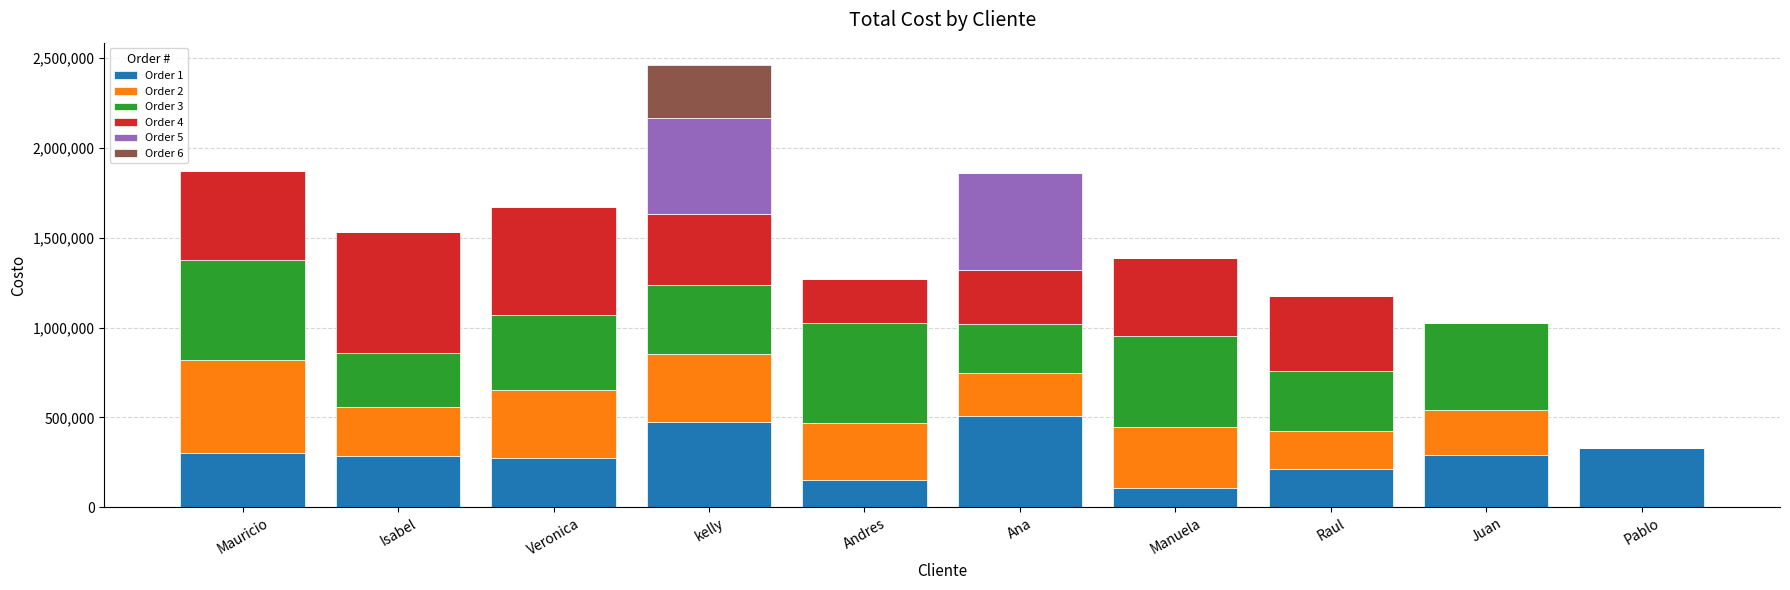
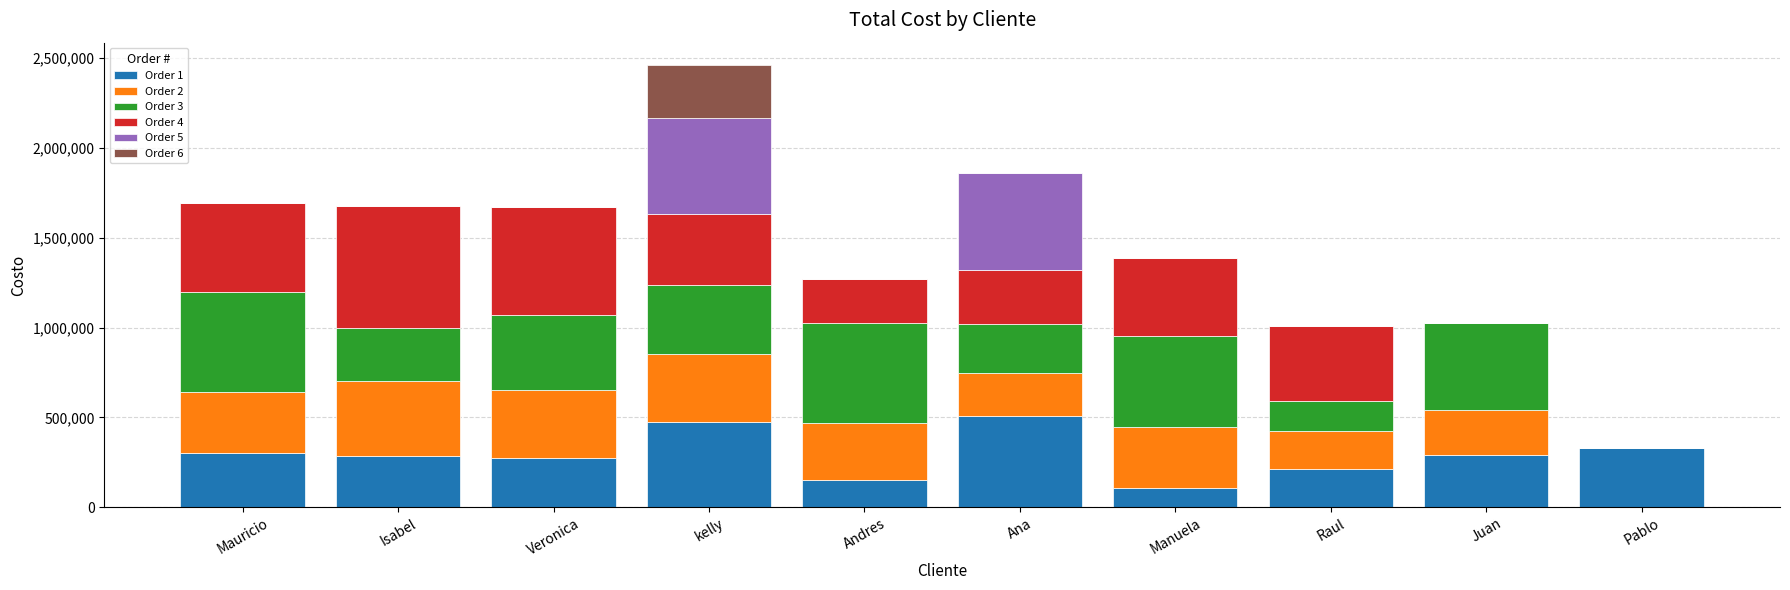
Order 2, Mauricio: 520,000 -> 340,000
Order 2, Isabel: 270,000 -> 420,000
Order 3, Raul: 330,000 -> 170,000
